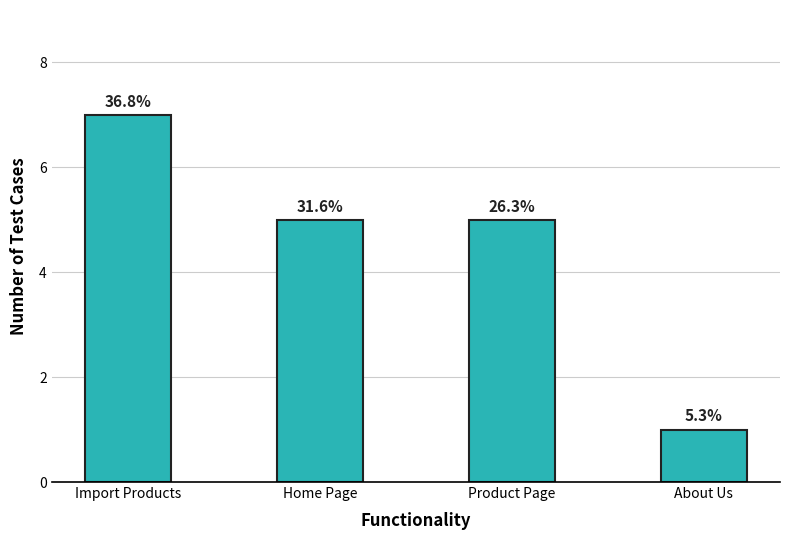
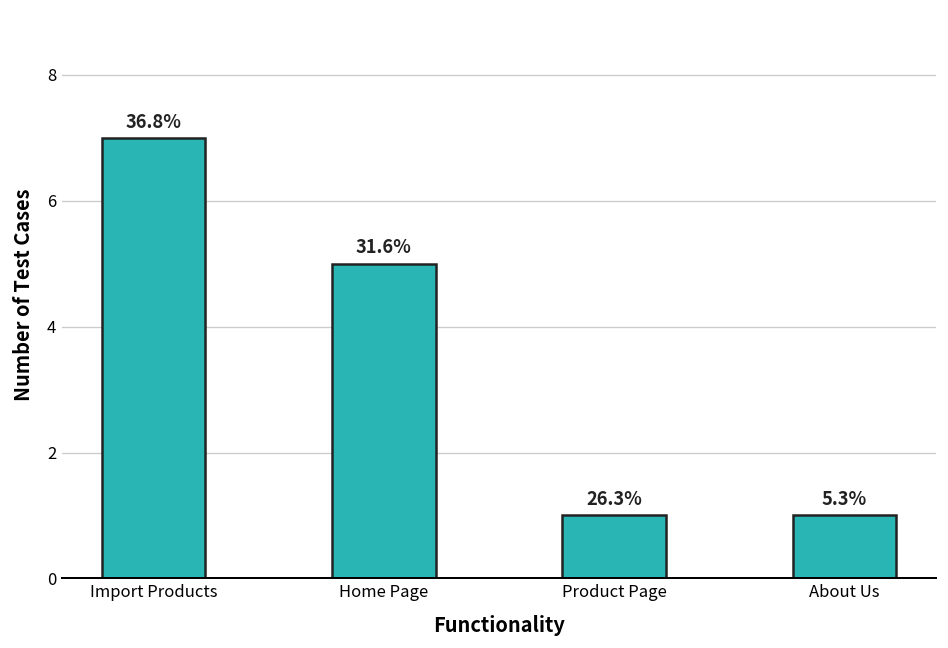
Product Page: 5 -> 1
